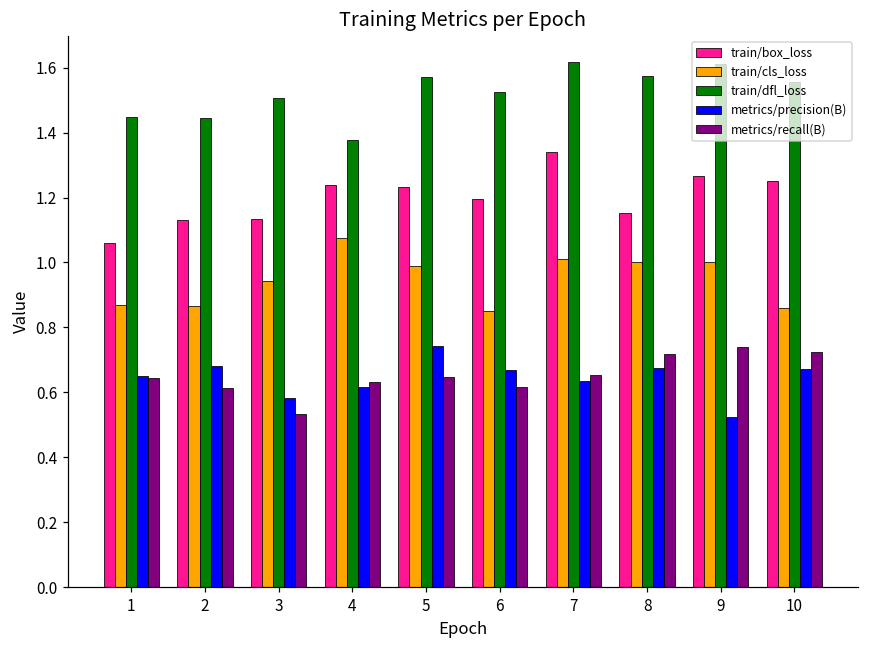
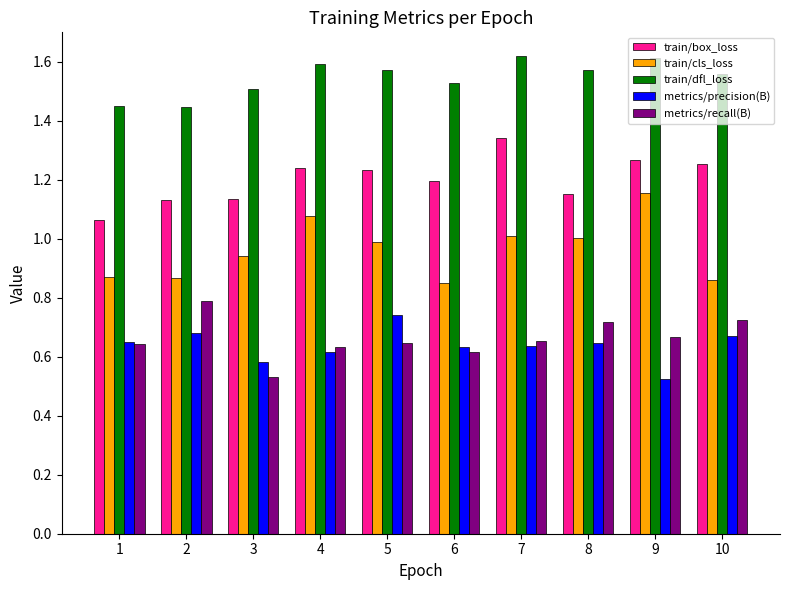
metrics/recall(B), 2: 0.61 -> 0.79
train/dfl_loss, 4: 1.38 -> 1.59
metrics/precision(B), 6: 0.67 -> 0.63
metrics/precision(B), 8: 0.68 -> 0.65
train/cls_loss, 9: 1.00 -> 1.16
metrics/recall(B), 9: 0.74 -> 0.67
